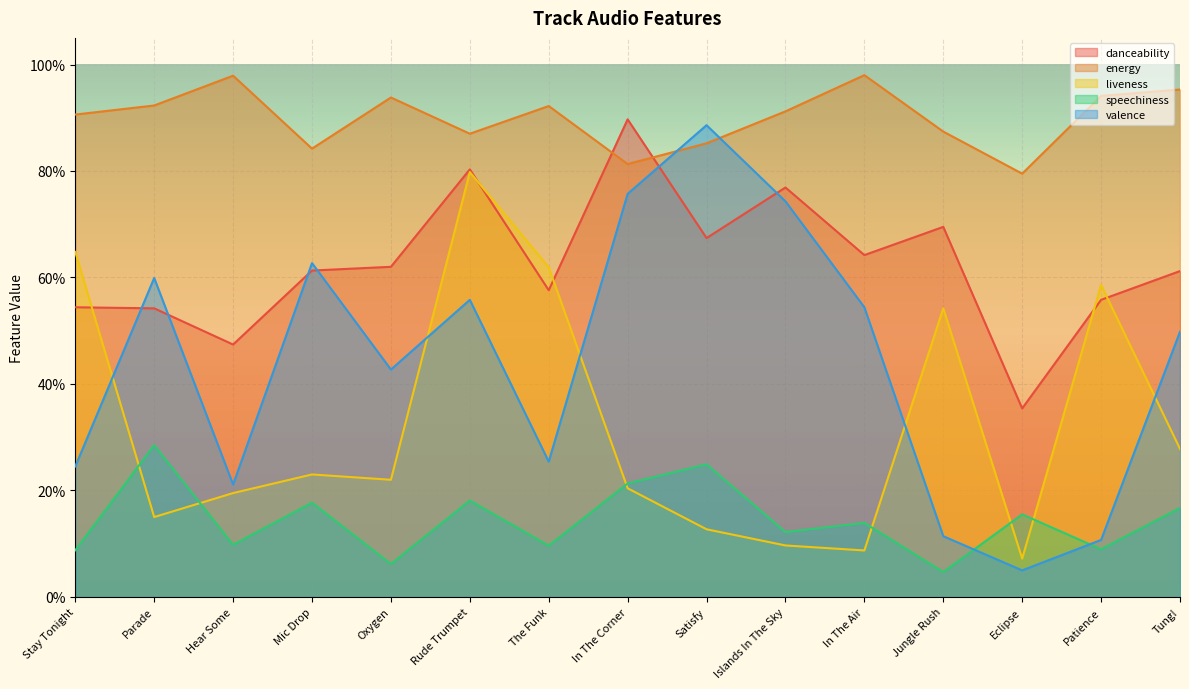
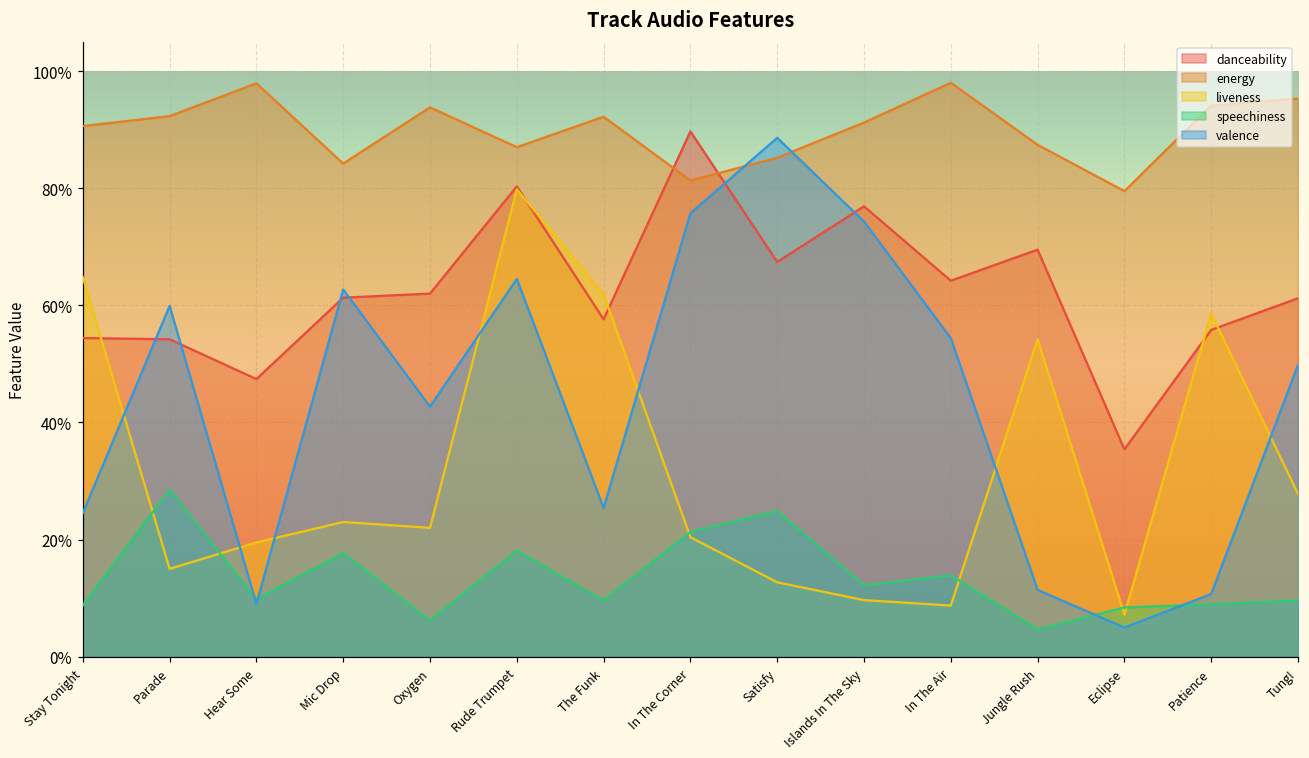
valence, Hear Some: 21% -> 9%
valence, Rude Trumpet: 56% -> 65%
speechiness, Eclipse: 16% -> 8%
speechiness, Tung!: 17% -> 10%
